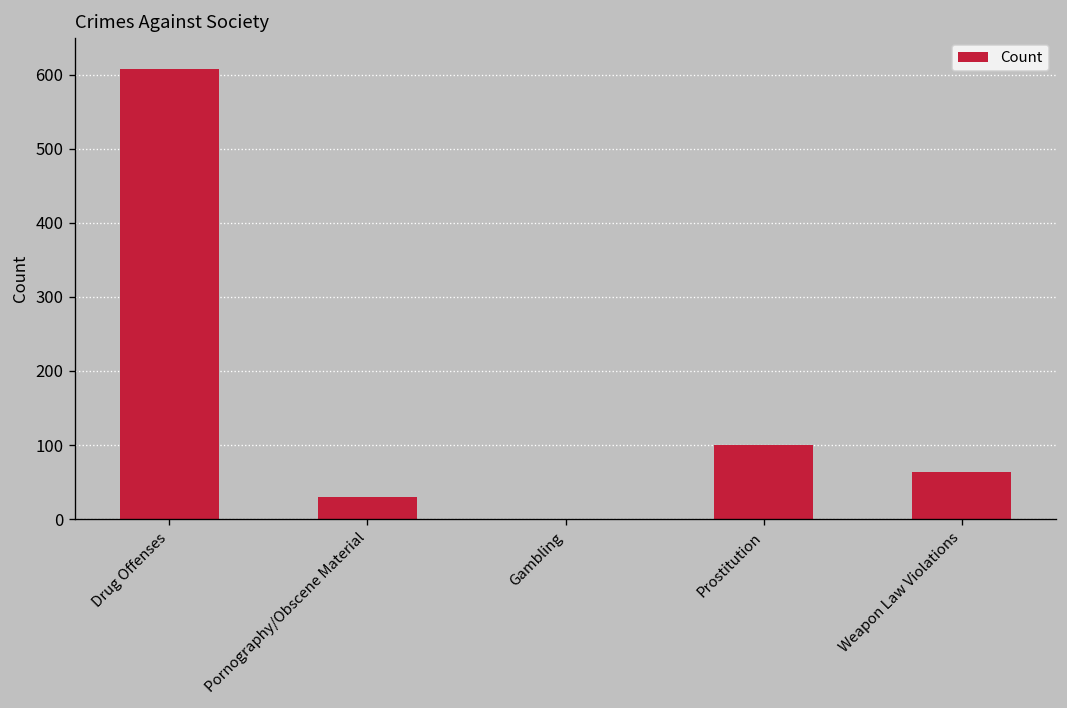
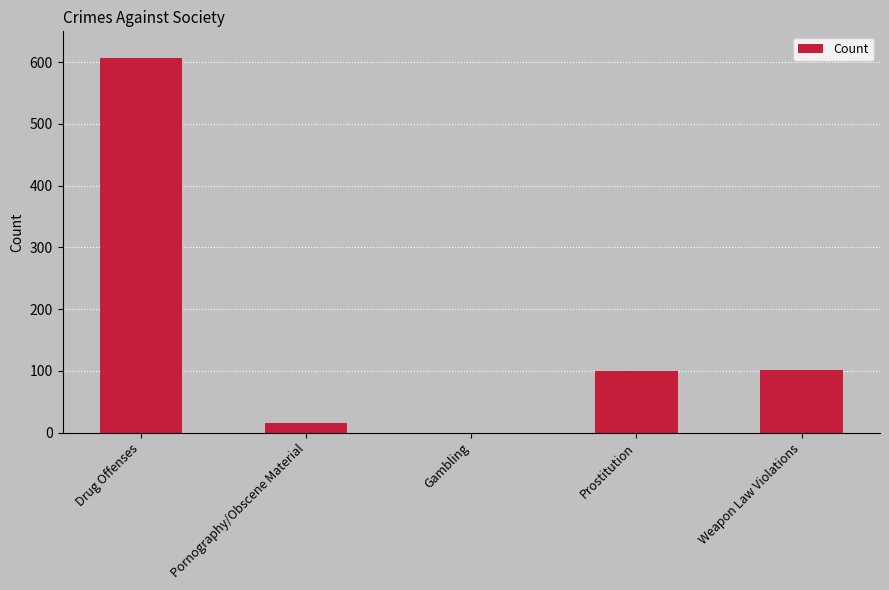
Pornography/Obscene Material: 30 -> 20
Weapon Law Violations: 60 -> 100
